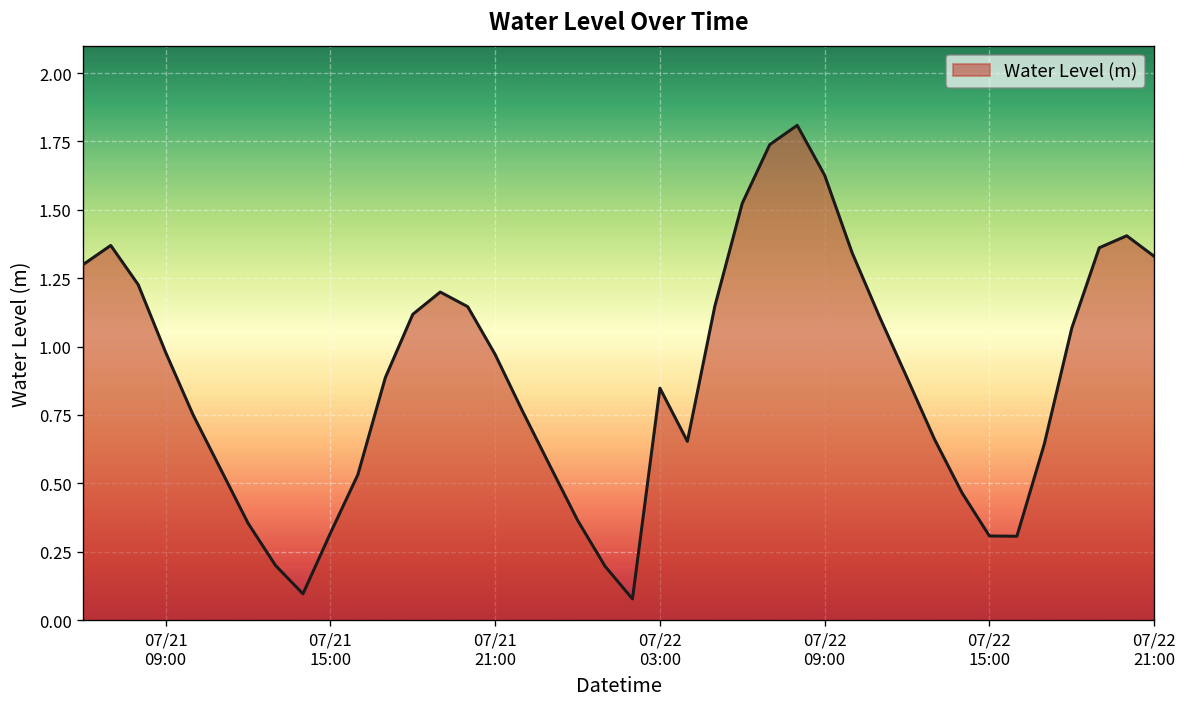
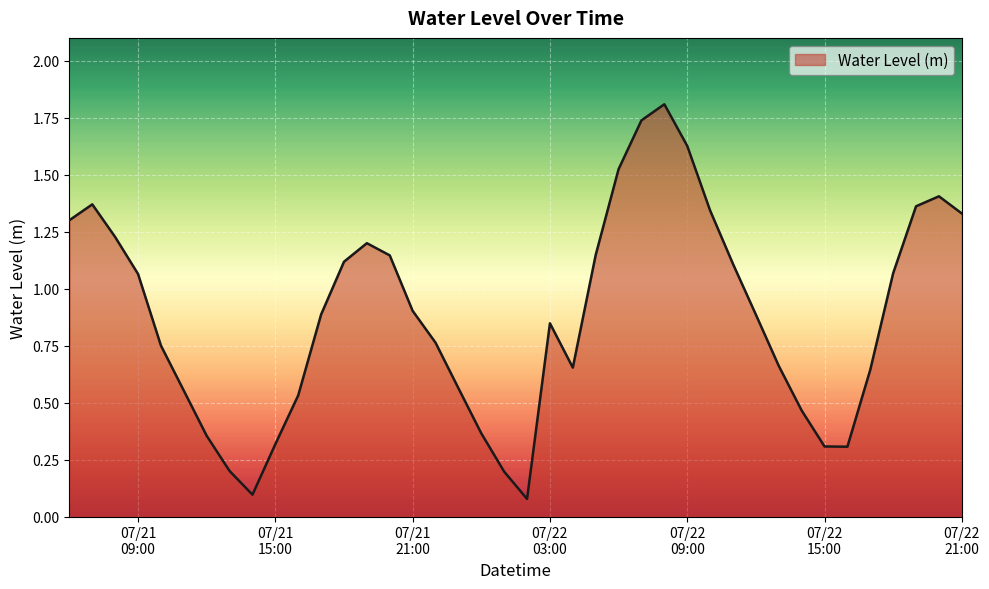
07/21 09:00: 0.98 -> 1.06
07/21 21:00: 0.97 -> 0.90
